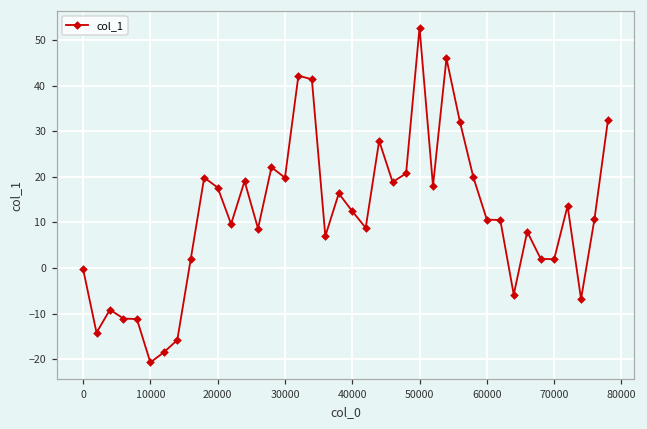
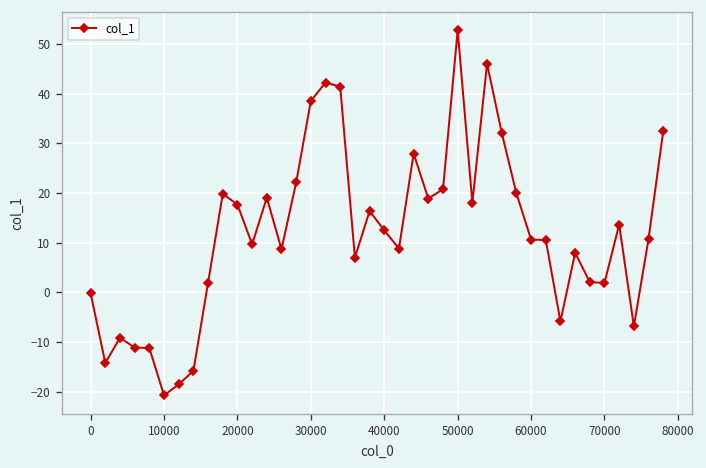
30000: 20 -> 39
